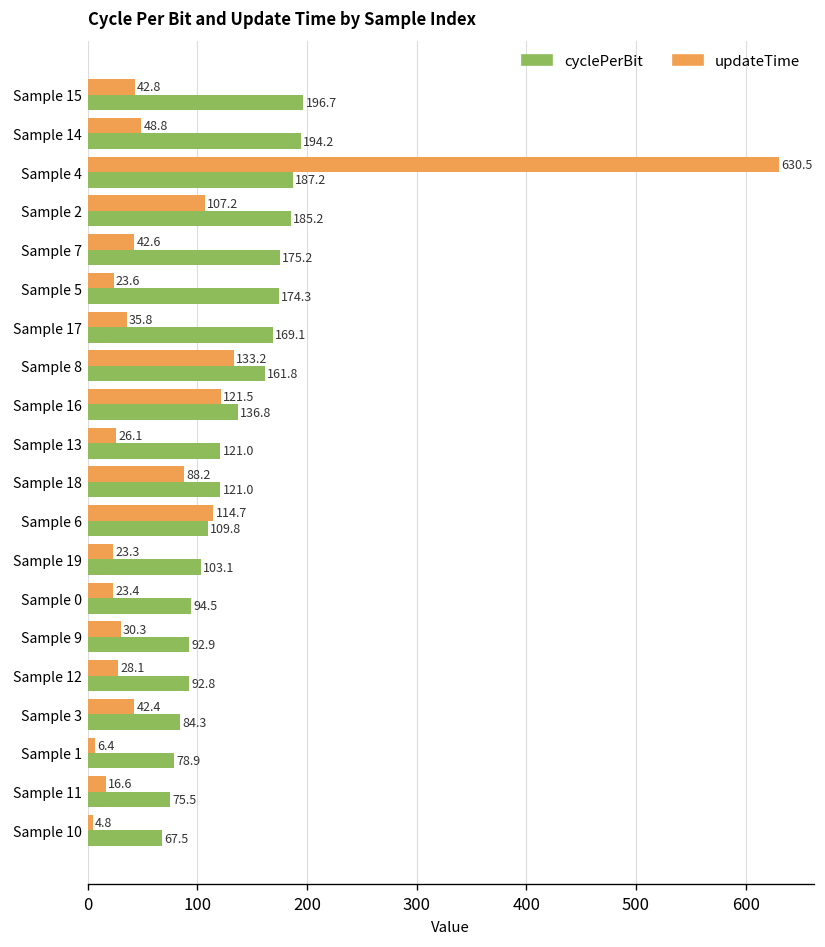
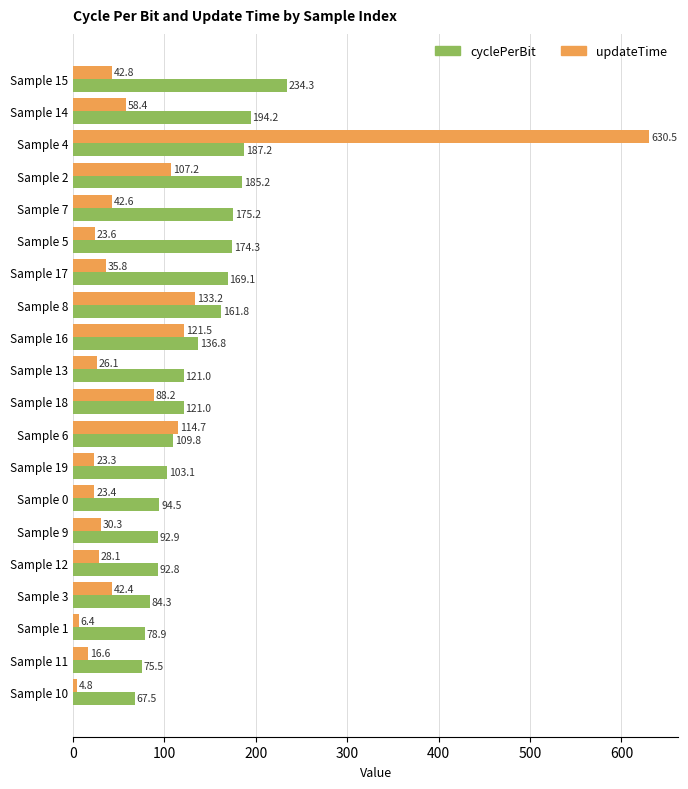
cyclePerBit, Sample 15: 196.7 -> 234.3
updateTime, Sample 14: 48.8 -> 58.4
